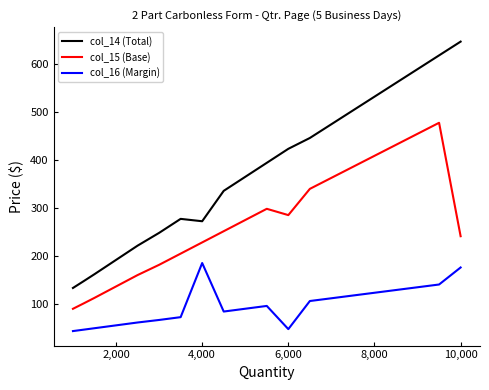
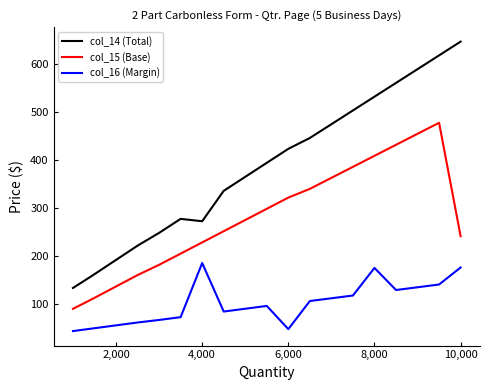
col_15 (Base), 6,000: 290 -> 320
col_16 (Margin), 8,000: 120 -> 180
